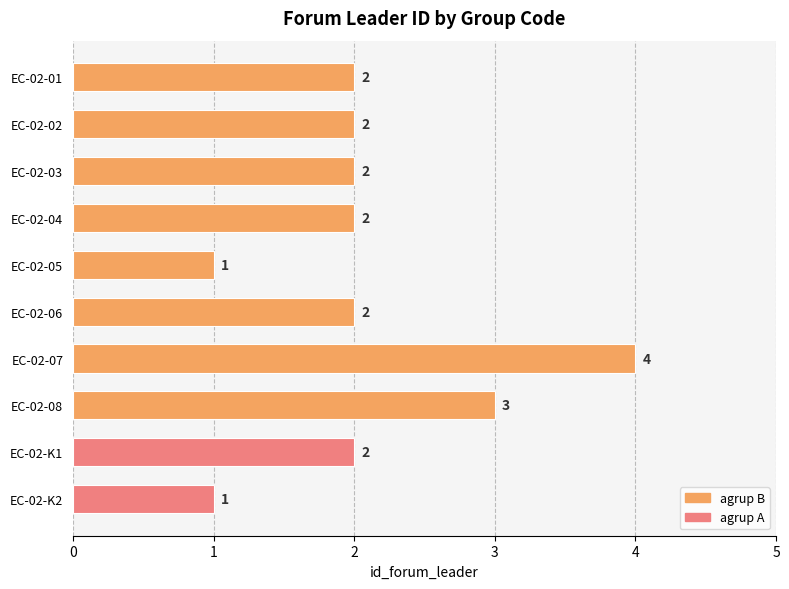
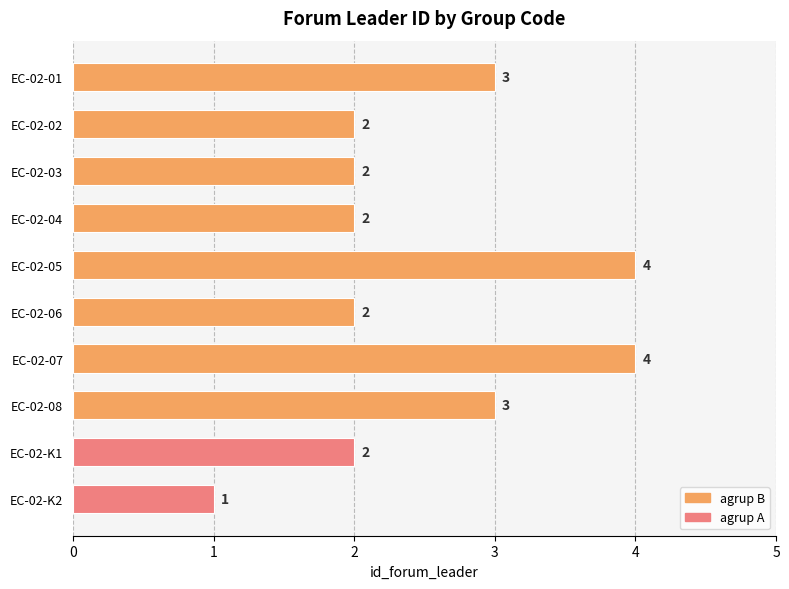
EC-02-01: 2 -> 3
EC-02-05: 1 -> 4
